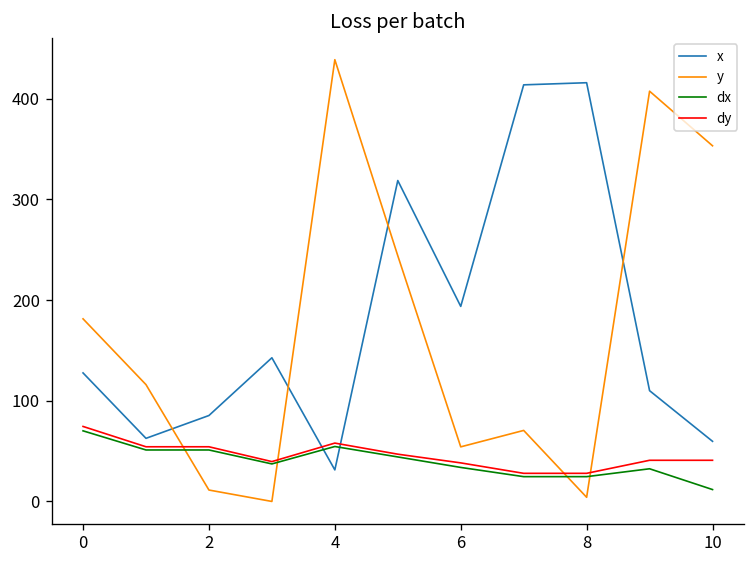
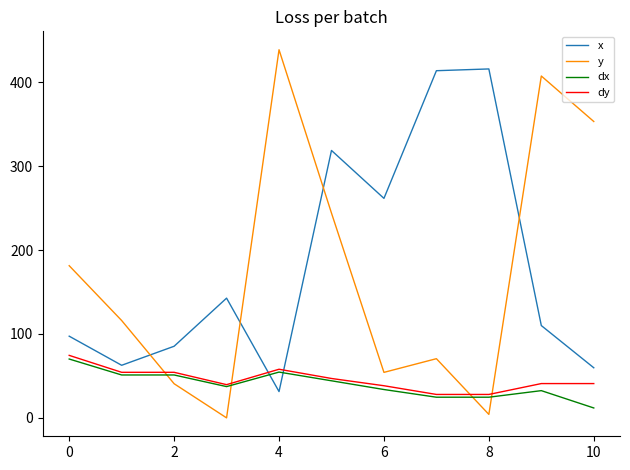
x, 0: 130 -> 100
y, 2: 10 -> 40
x, 6: 190 -> 260
